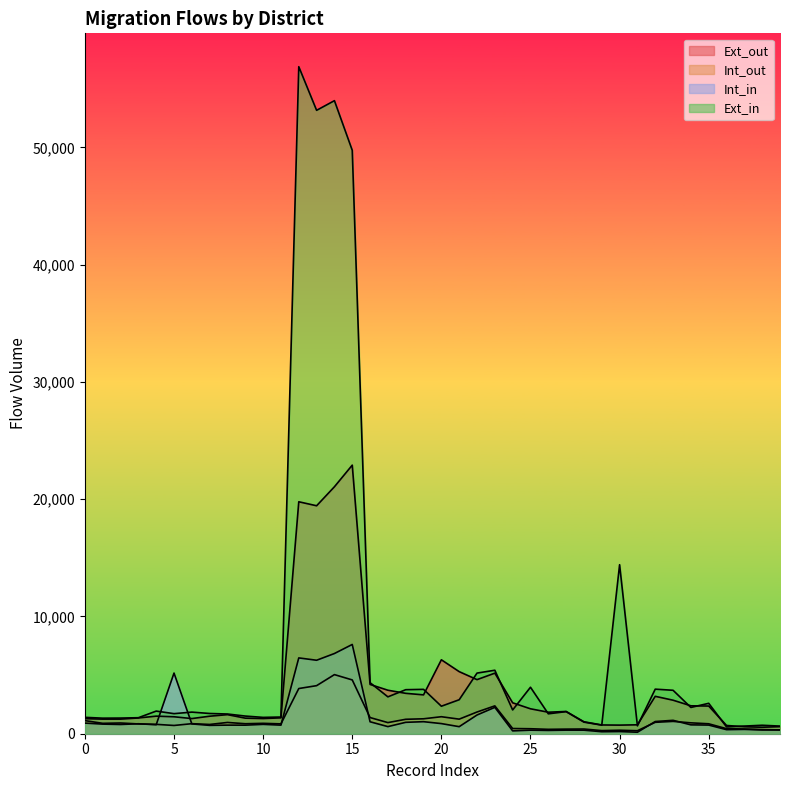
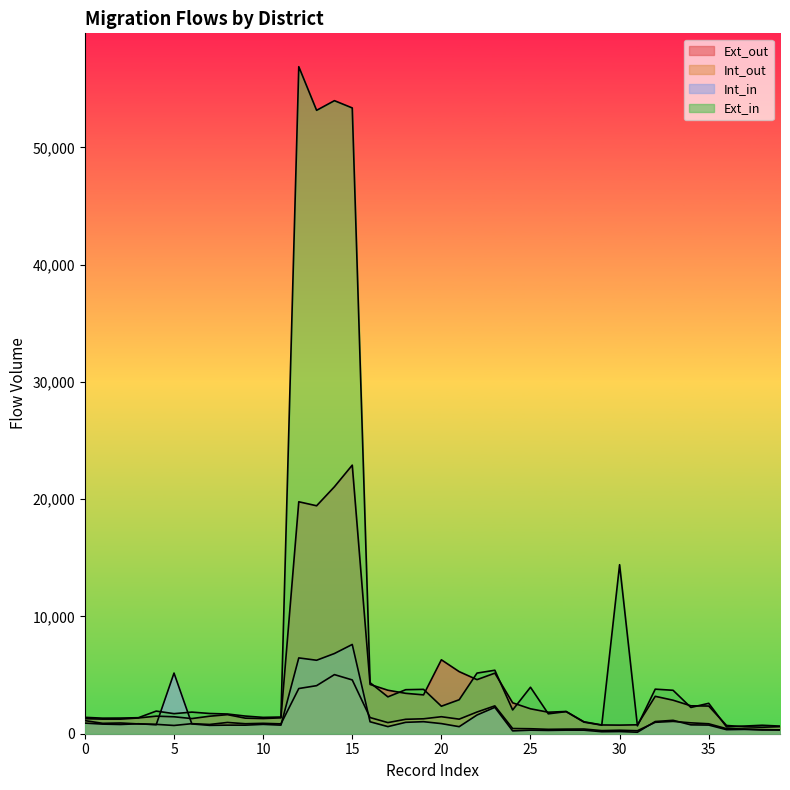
Ext_in, 15: 49,800 -> 53,400
